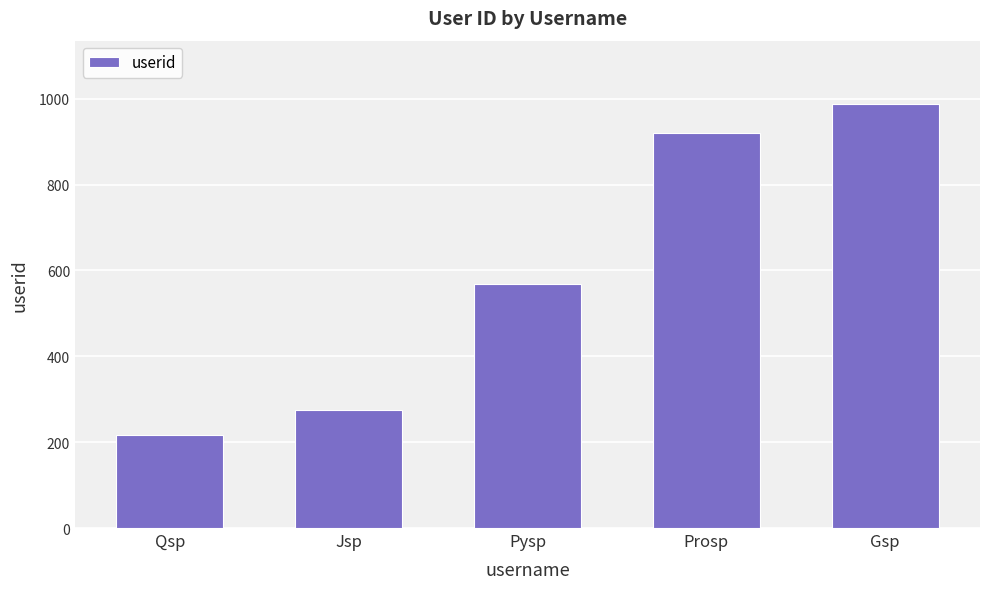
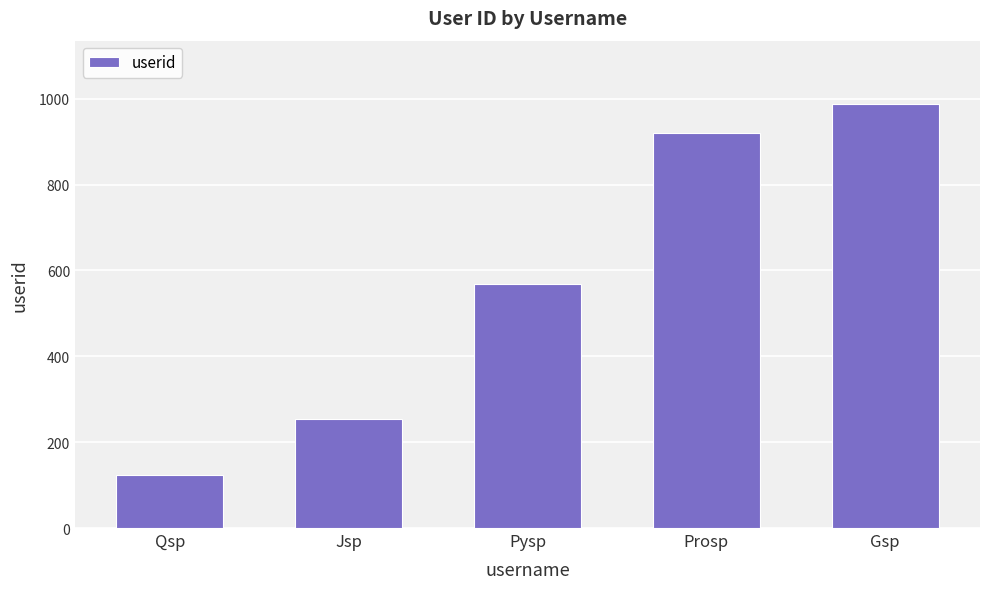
Qsp: 220 -> 120
Jsp: 280 -> 250
